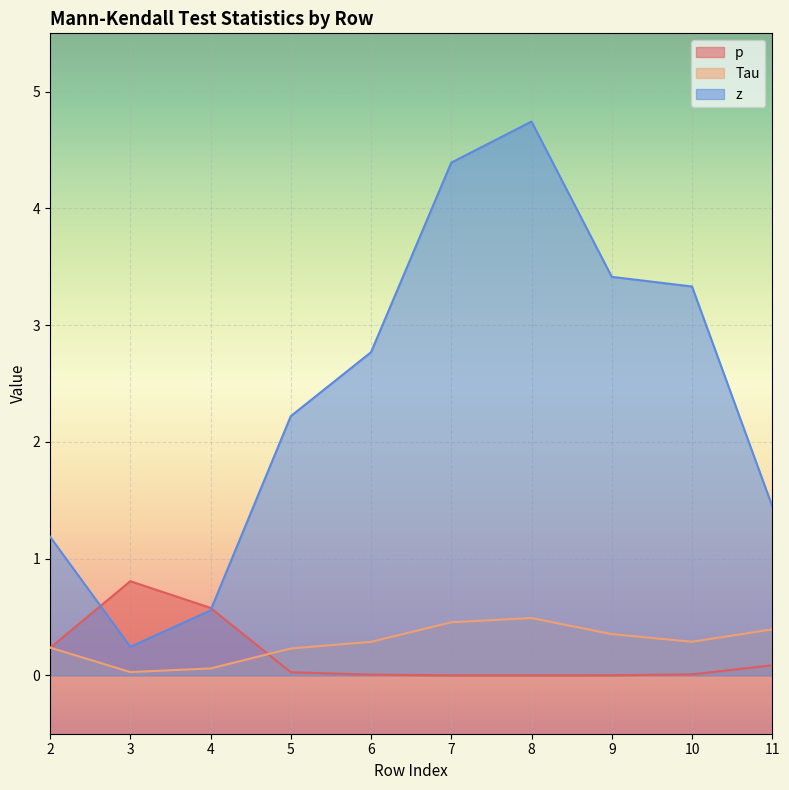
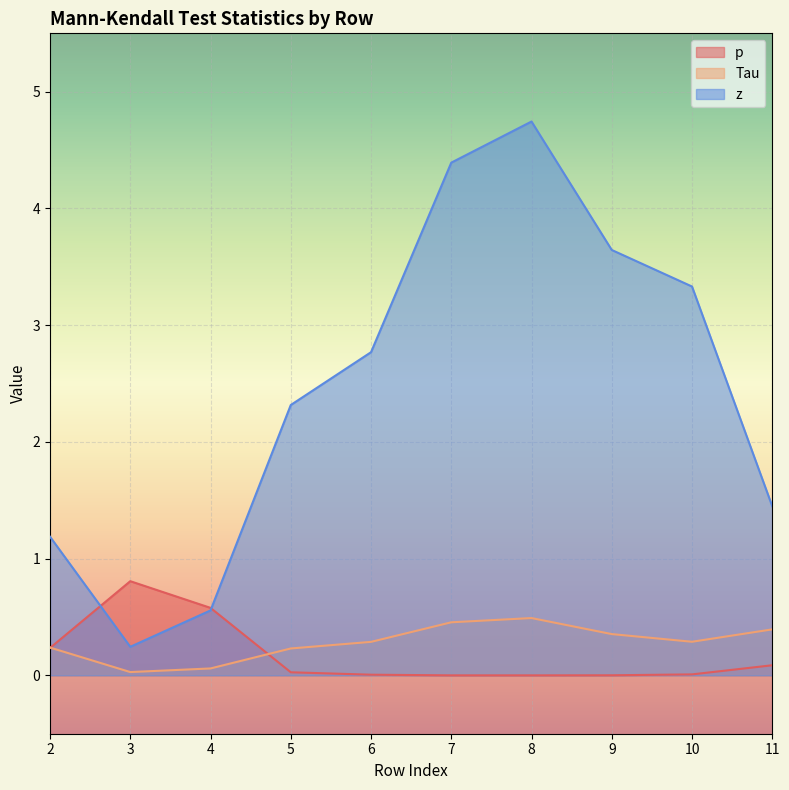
z, 5: 2.22 -> 2.32
z, 9: 3.41 -> 3.64
